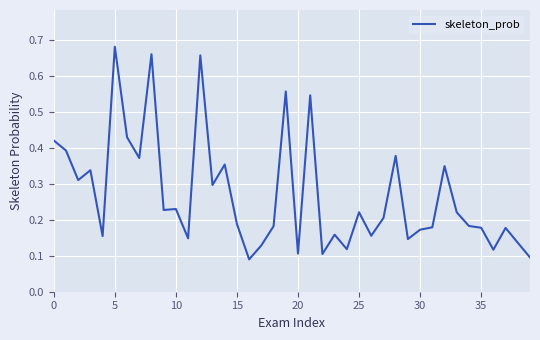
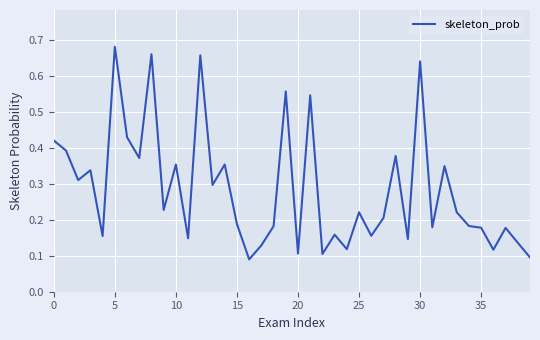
10: 0.23 -> 0.35
30: 0.17 -> 0.64
